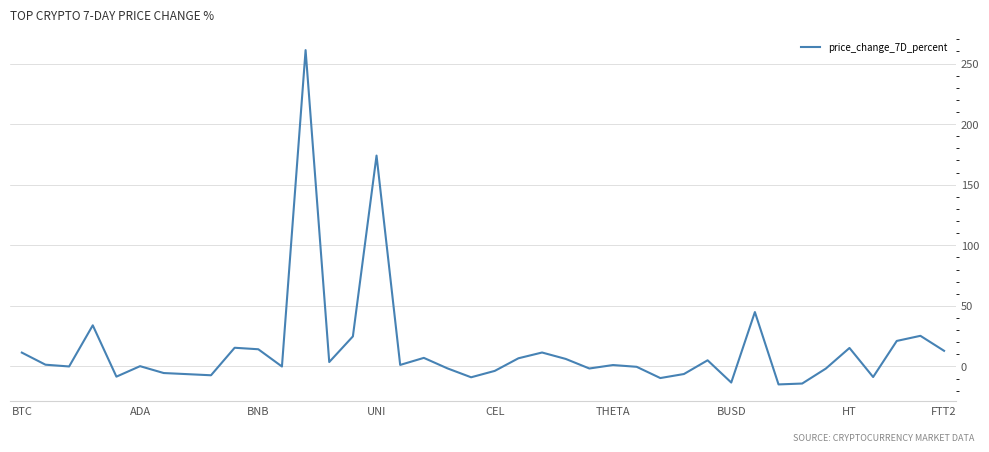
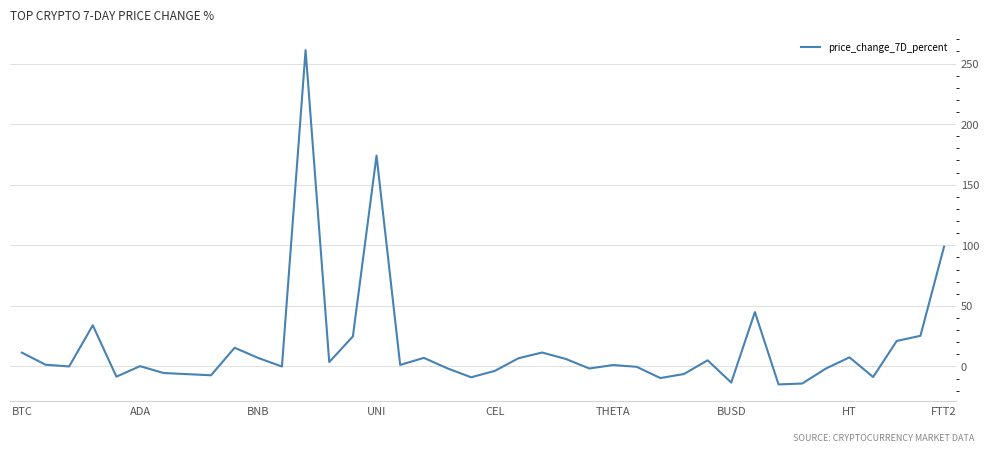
BNB: 14 -> 7
HT: 15 -> 7
FTT2: 13 -> 99
